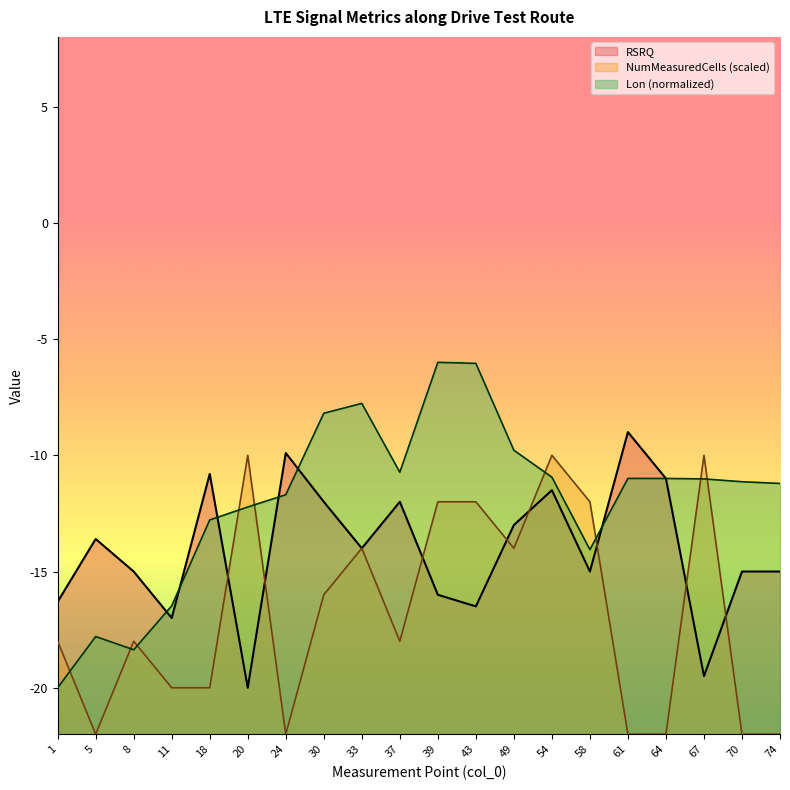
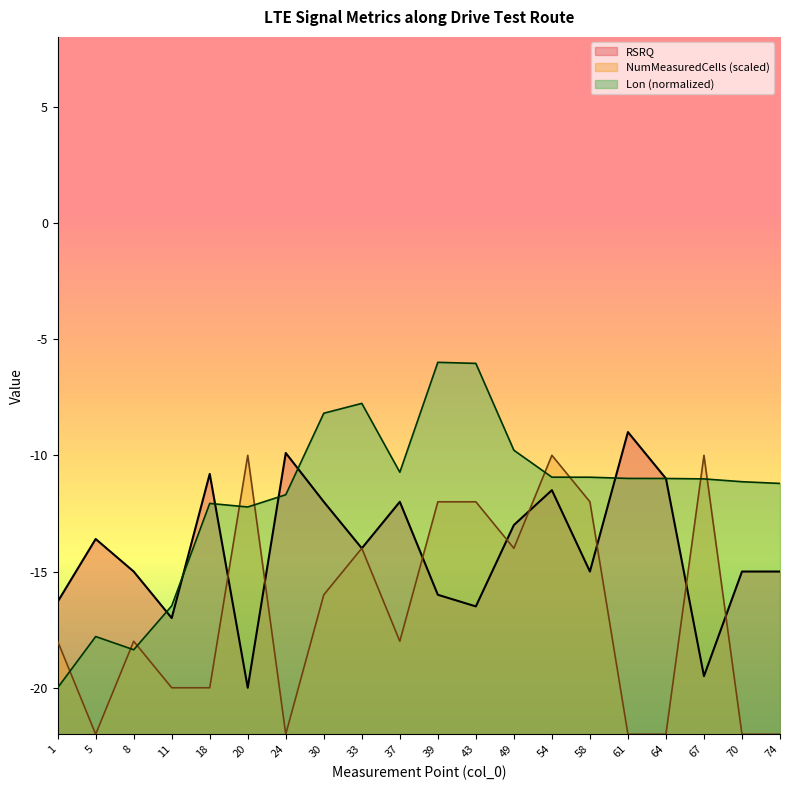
Lon (normalized), 18: -12.8 -> -12.1
Lon (normalized), 58: -14.1 -> -10.9
